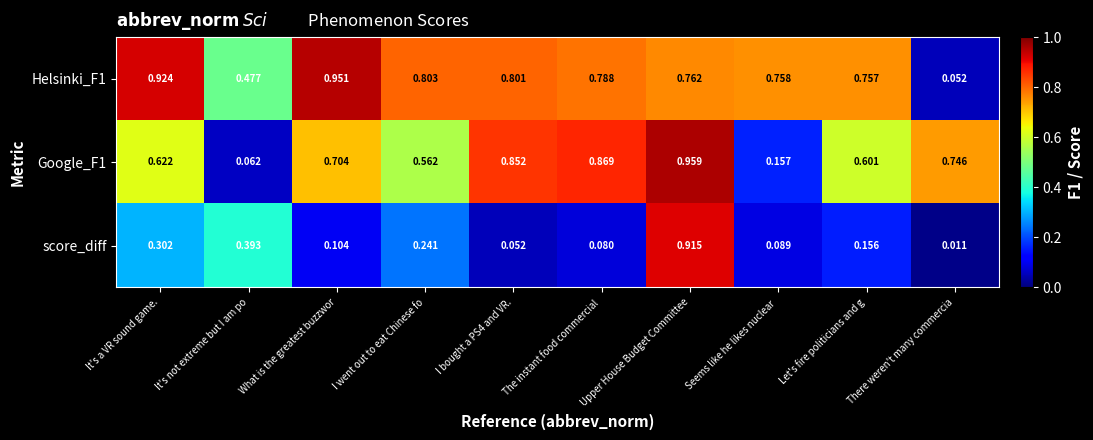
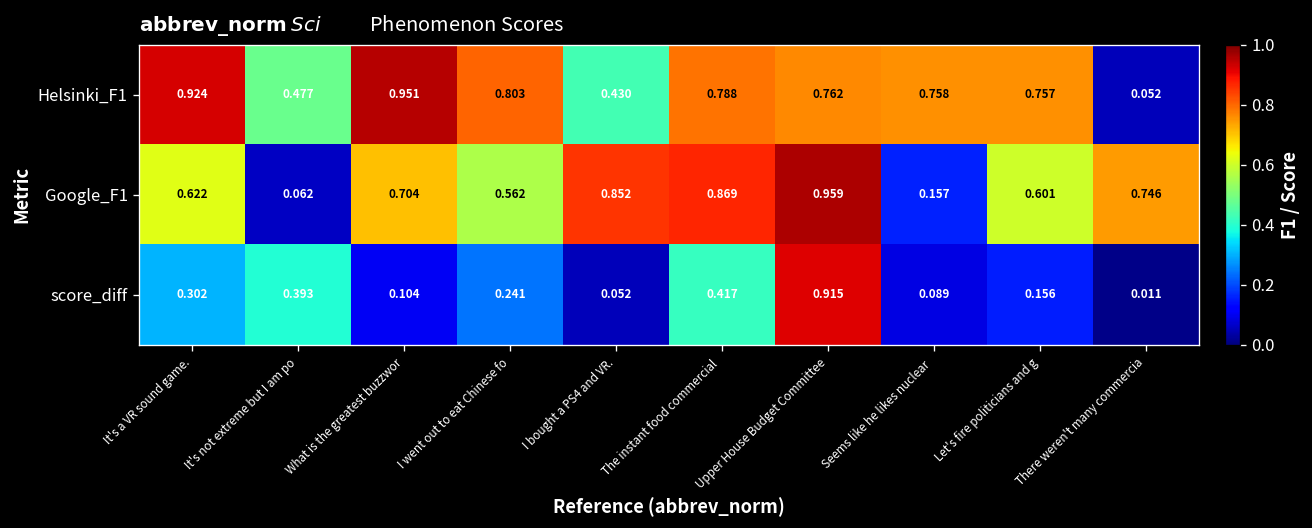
Helsinki_F1, I bought a PS4 and VR.: 0.801 -> 0.430
score_diff, The instant food commercial: 0.080 -> 0.417
